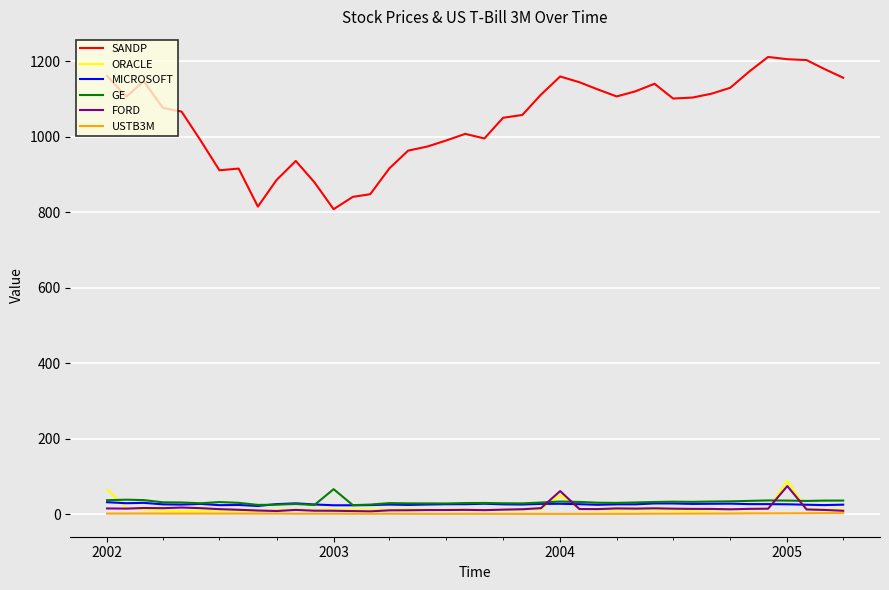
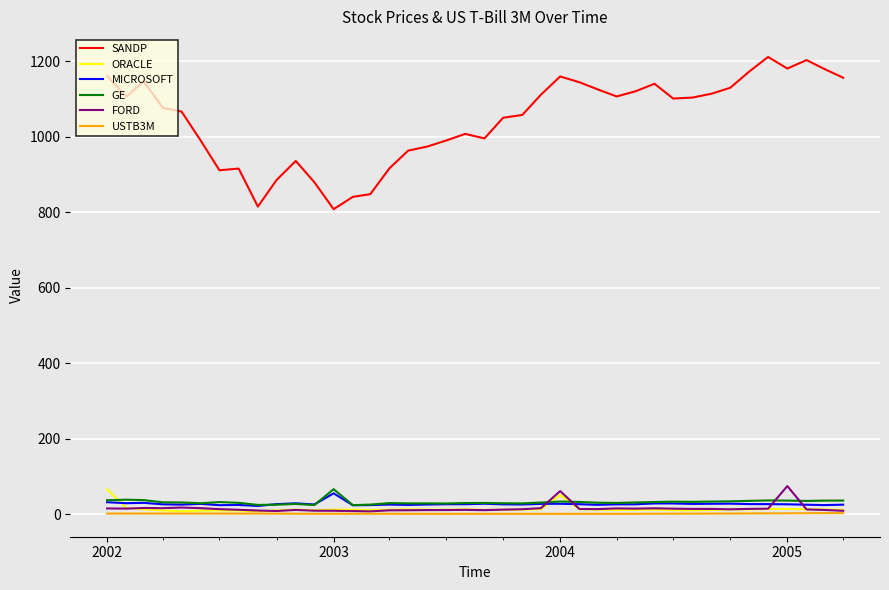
MICROSOFT, 2003: 20 -> 60
SANDP, 2005: 1210 -> 1180
ORACLE, 2005: 90 -> 10
